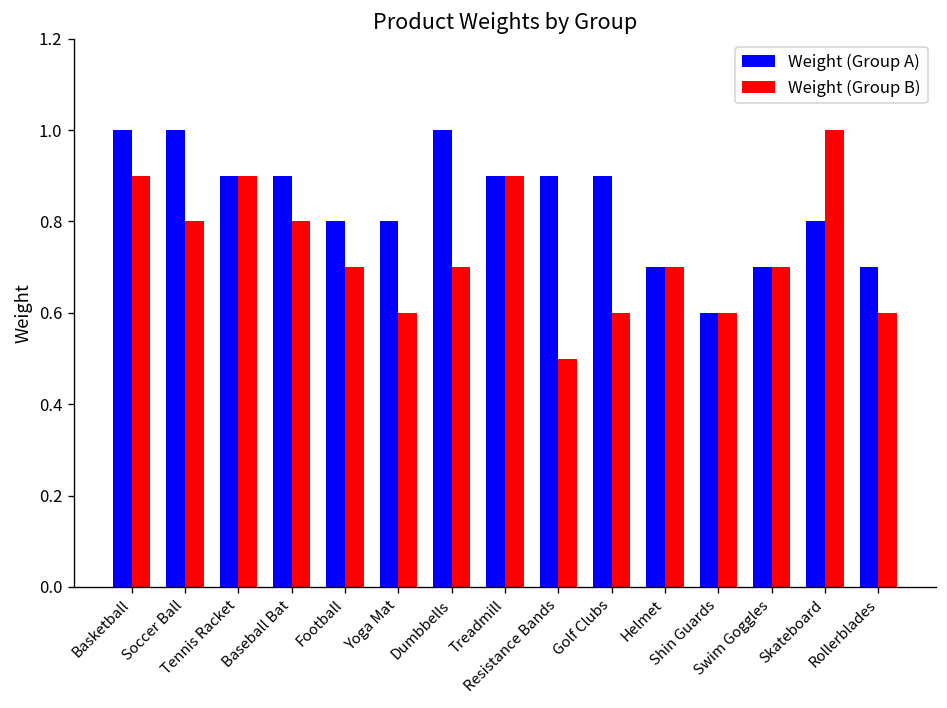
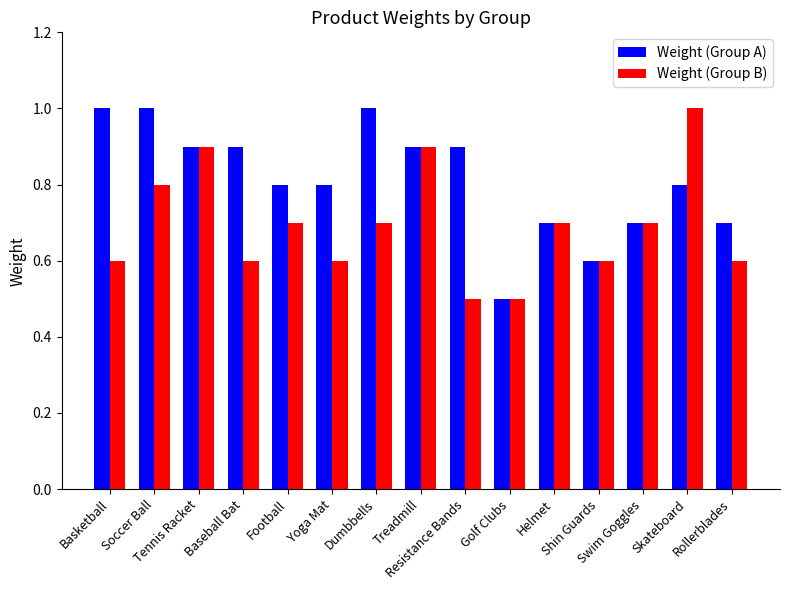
Weight (Group B), Basketball: 0.9 -> 0.6
Weight (Group B), Baseball Bat: 0.8 -> 0.6
Weight (Group A), Golf Clubs: 0.9 -> 0.5
Weight (Group B), Golf Clubs: 0.6 -> 0.5
